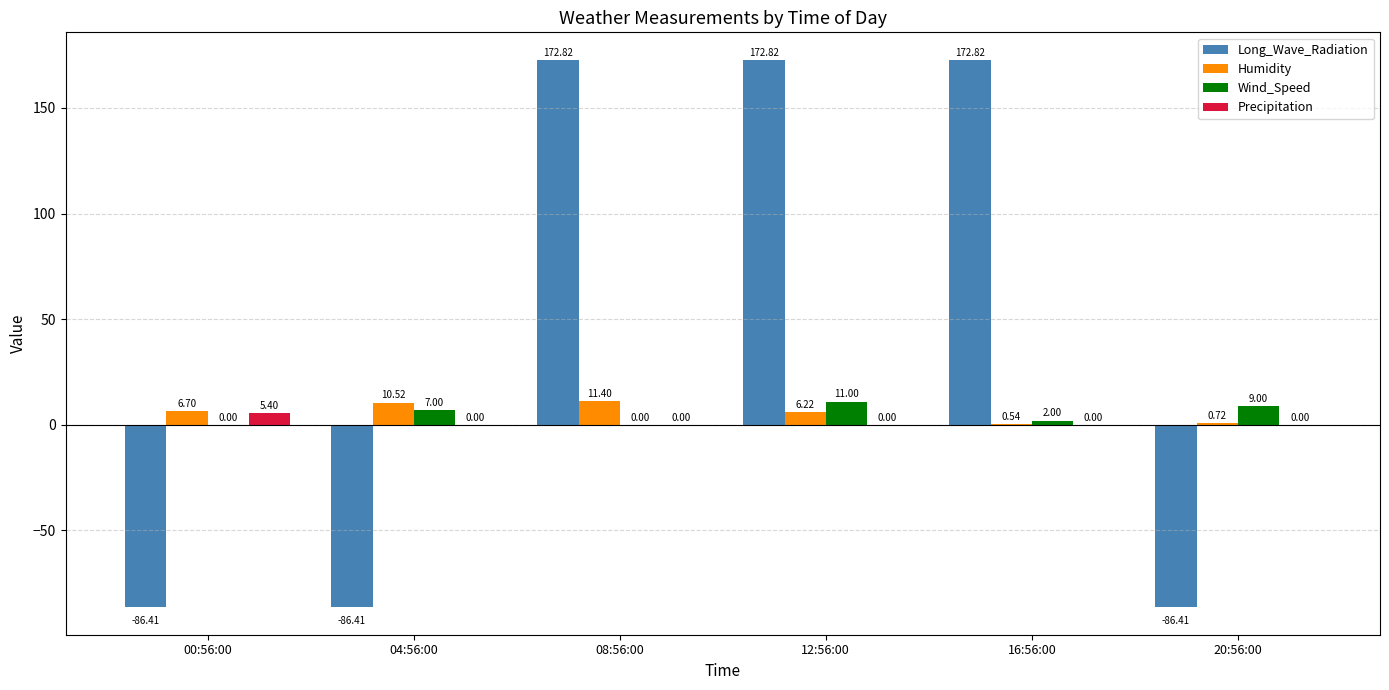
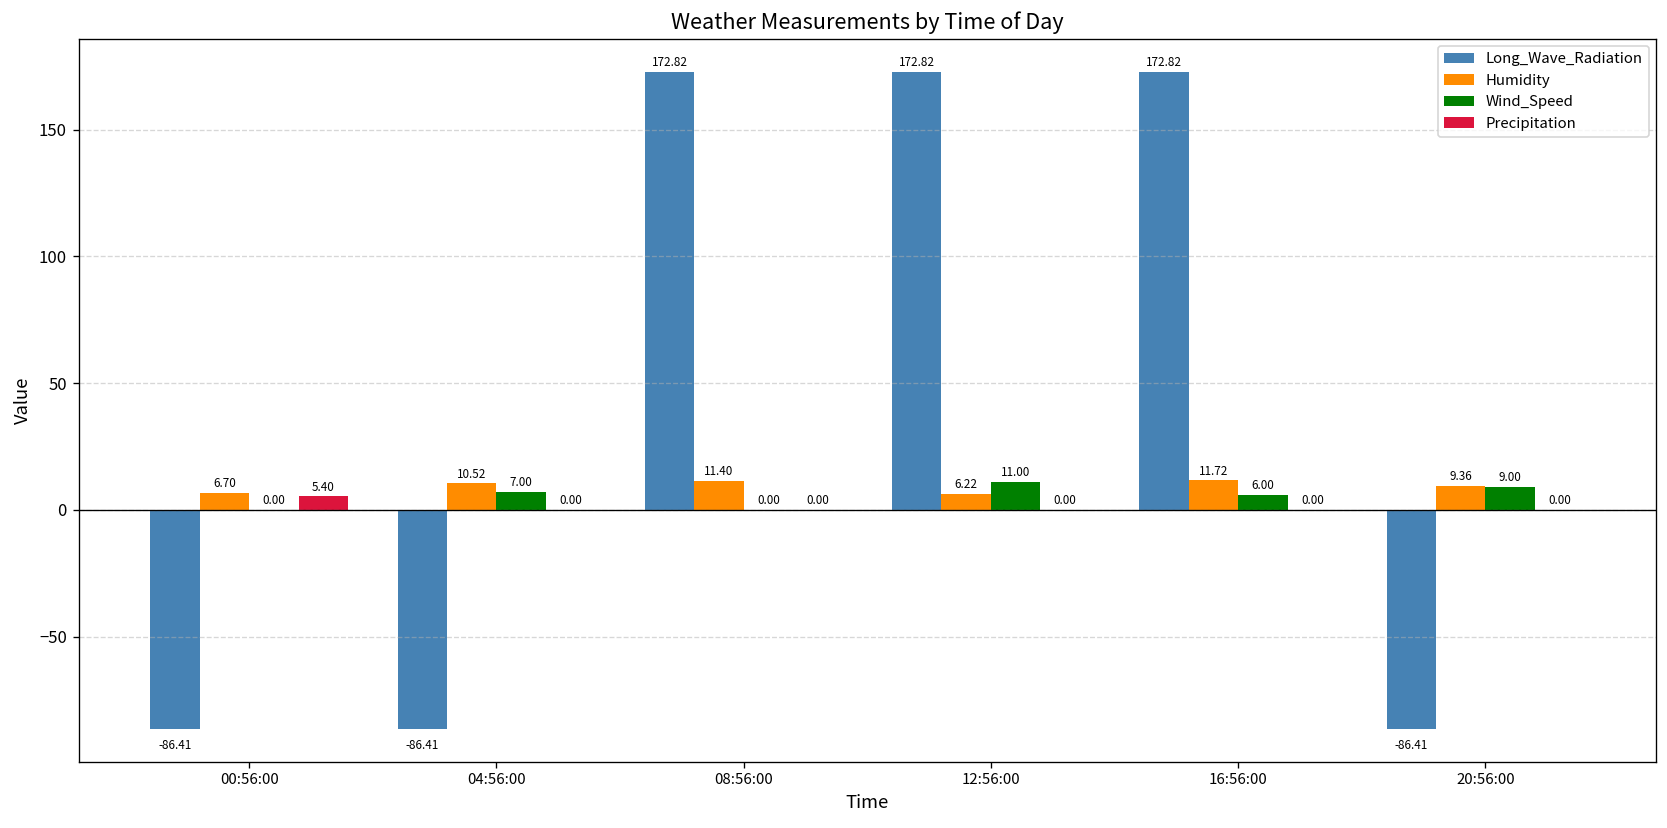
Humidity, 16:56:00: 0.54 -> 11.72
Wind_Speed, 16:56:00: 2.00 -> 6.00
Humidity, 20:56:00: 0.72 -> 9.36
